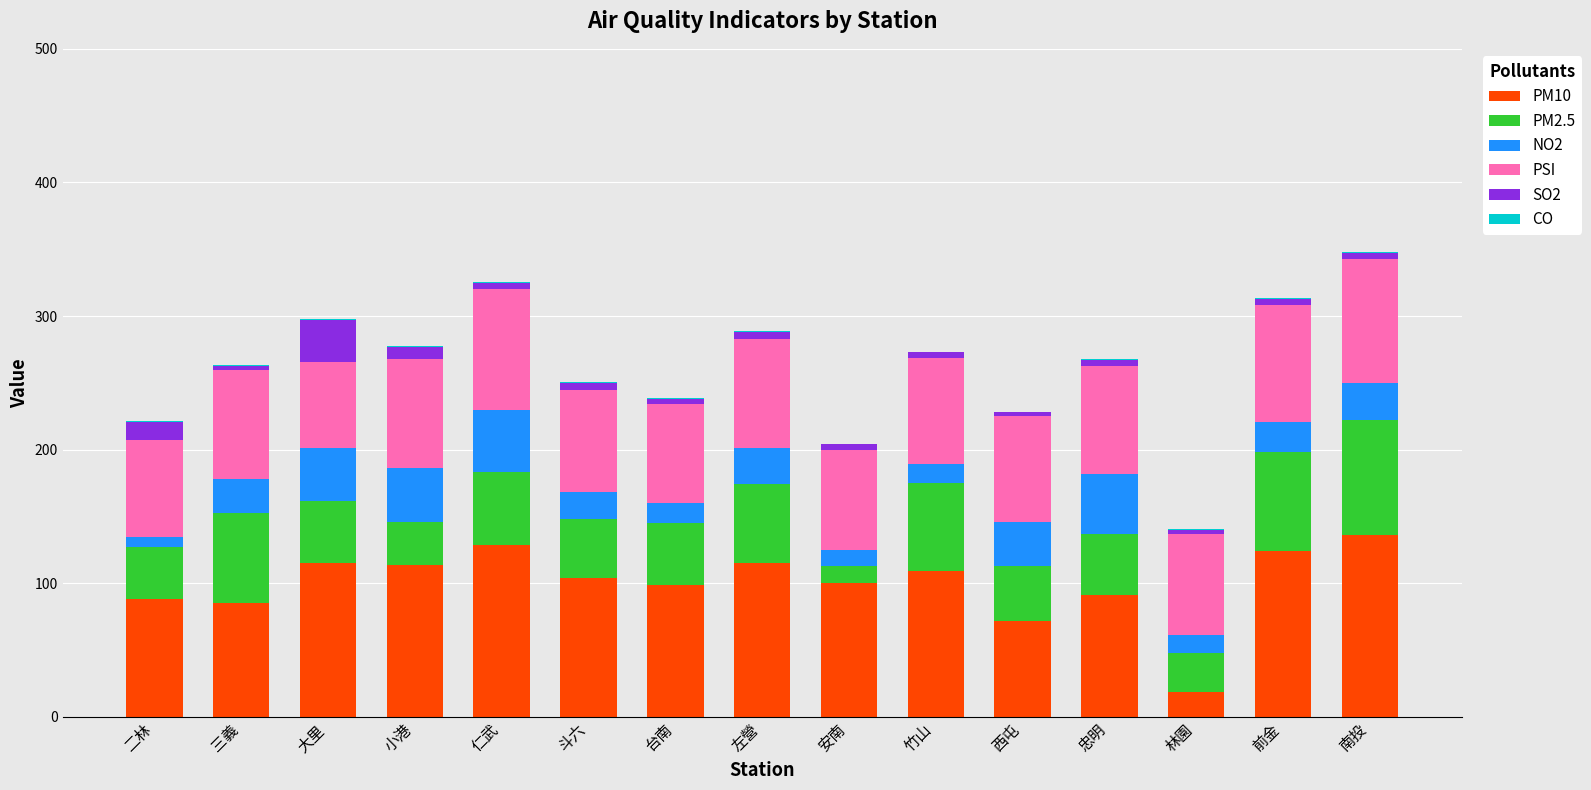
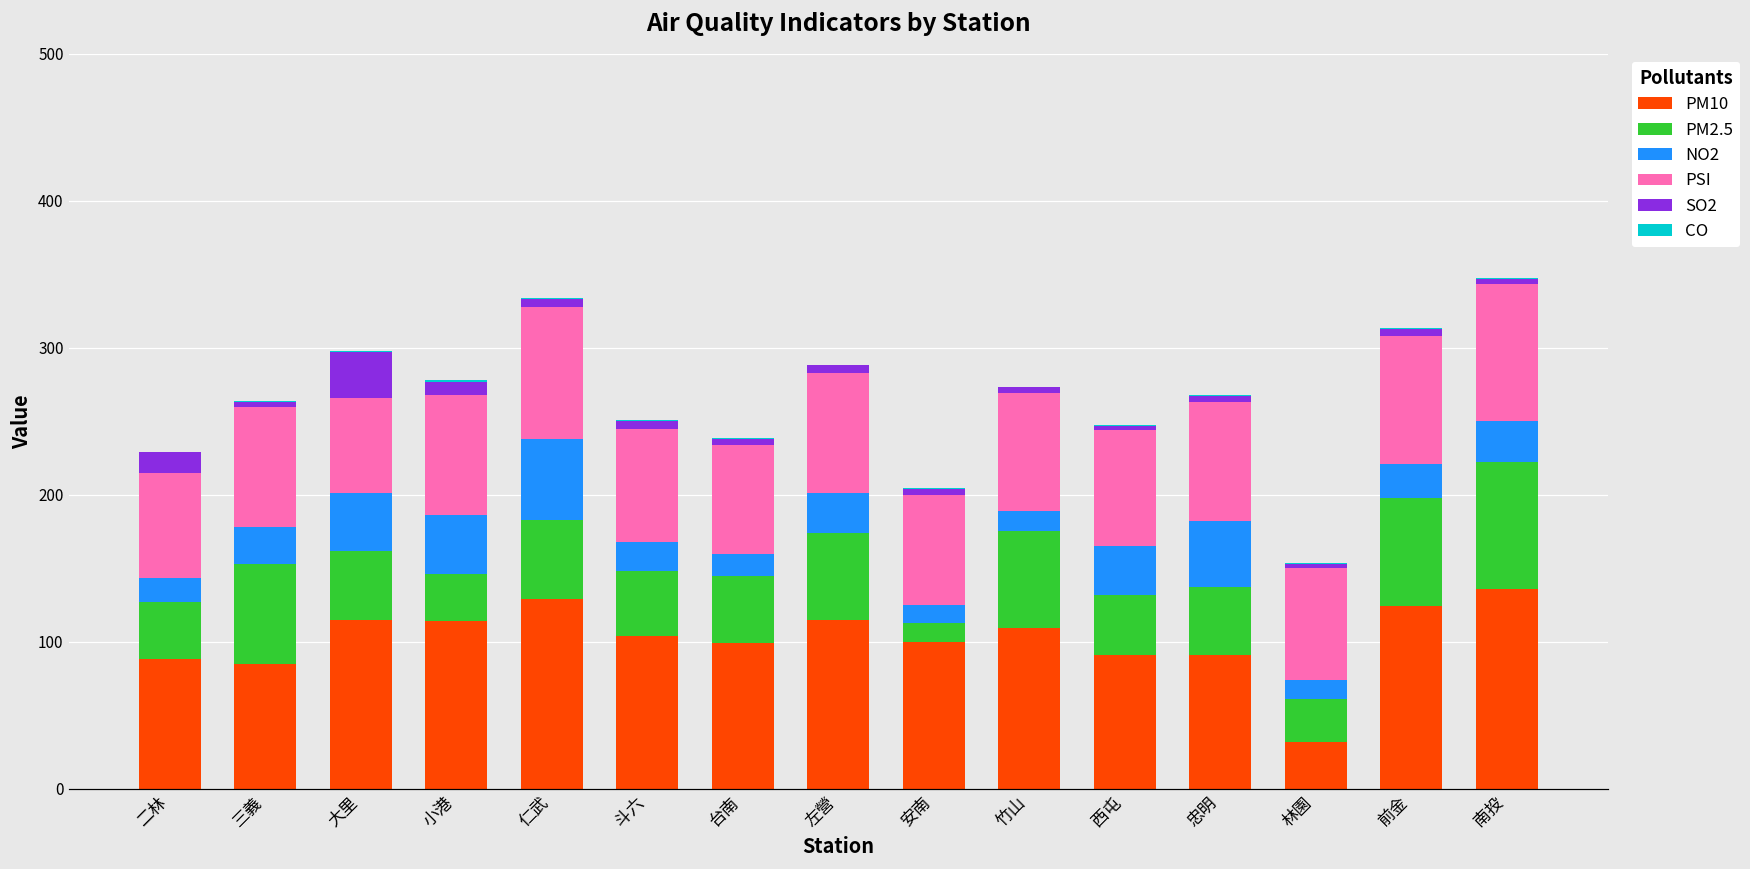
NO2, 二林: 8 -> 16
NO2, 仁武: 47 -> 55
PM10, 西屯: 72 -> 91
PM10, 林園: 19 -> 32
